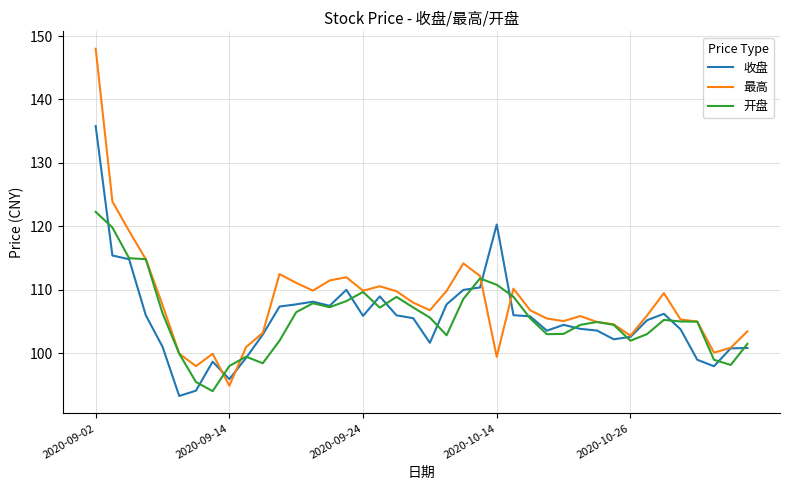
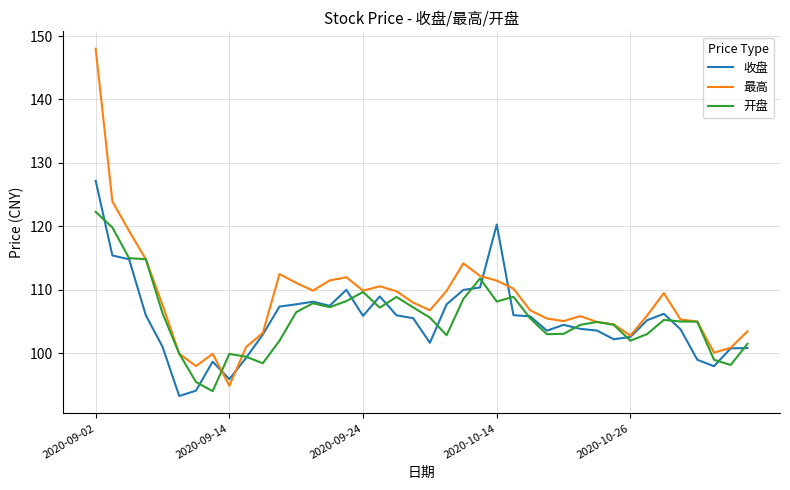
收盘, 2020-09-02: 136 -> 127
开盘, 2020-09-14: 98 -> 100
最高, 2020-10-14: 99 -> 111
开盘, 2020-10-14: 111 -> 108
